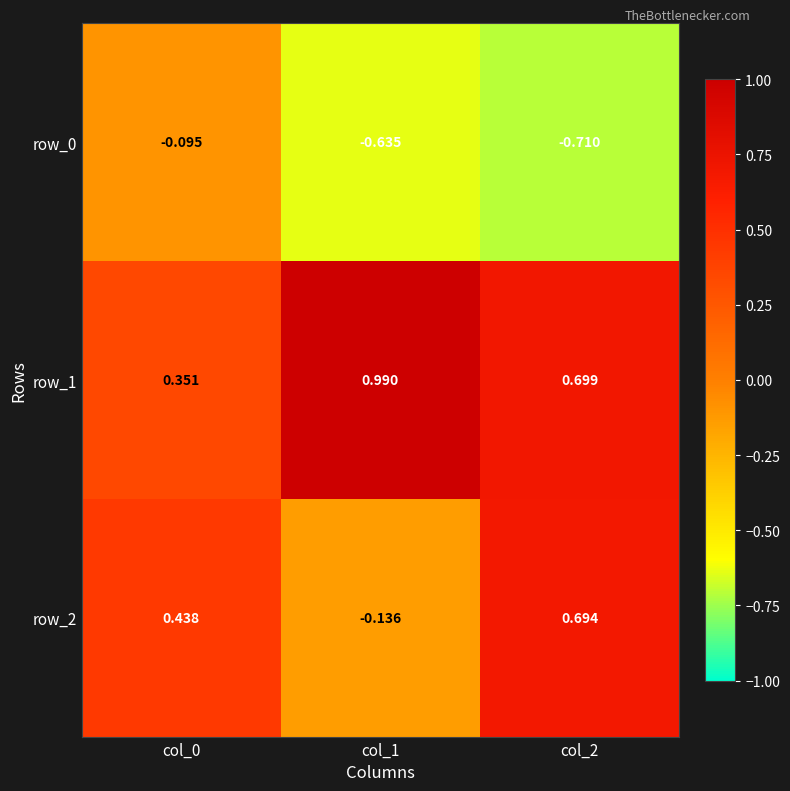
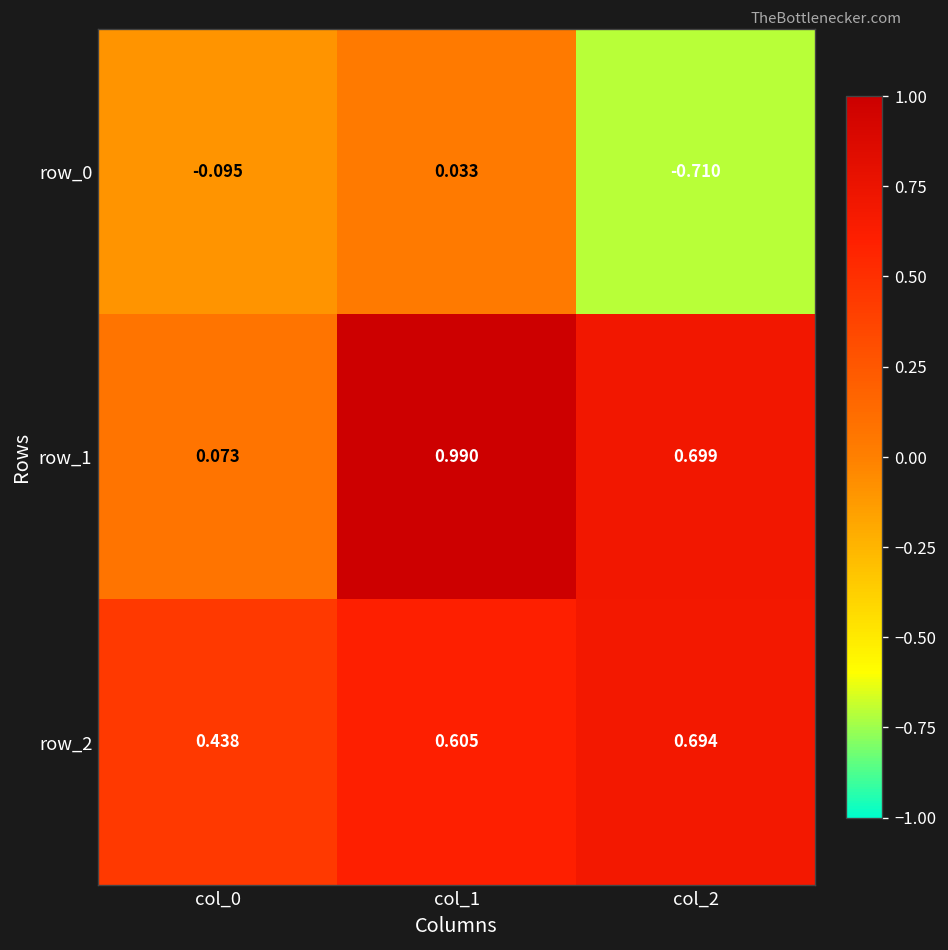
row_0, col_1: -0.635 -> 0.033
row_1, col_0: 0.351 -> 0.073
row_2, col_1: -0.136 -> 0.605
